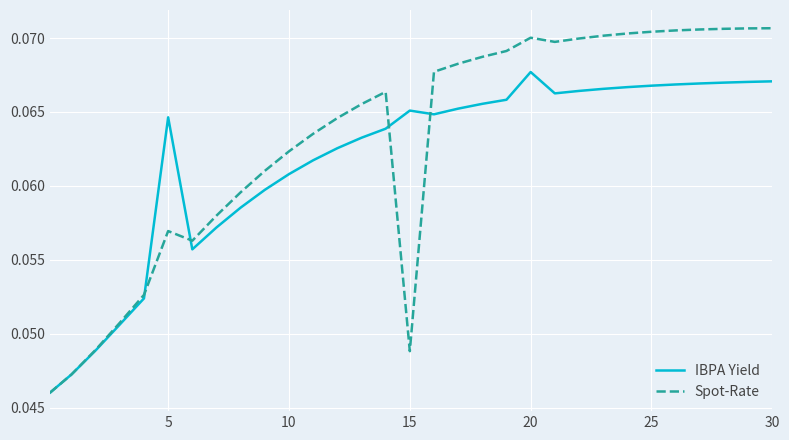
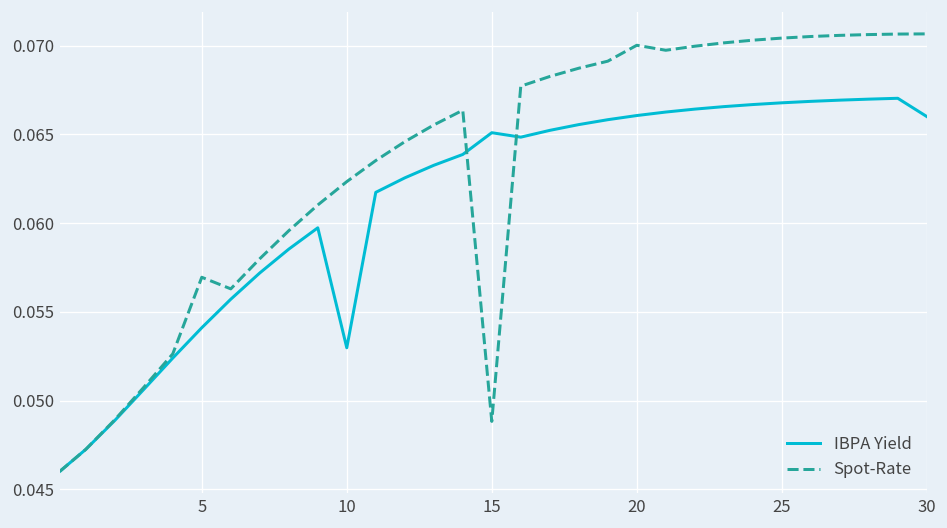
IBPA Yield, 5: 0.0646 -> 0.0541
IBPA Yield, 10: 0.0608 -> 0.0530
IBPA Yield, 20: 0.0677 -> 0.0661
IBPA Yield, 30: 0.0671 -> 0.0660
